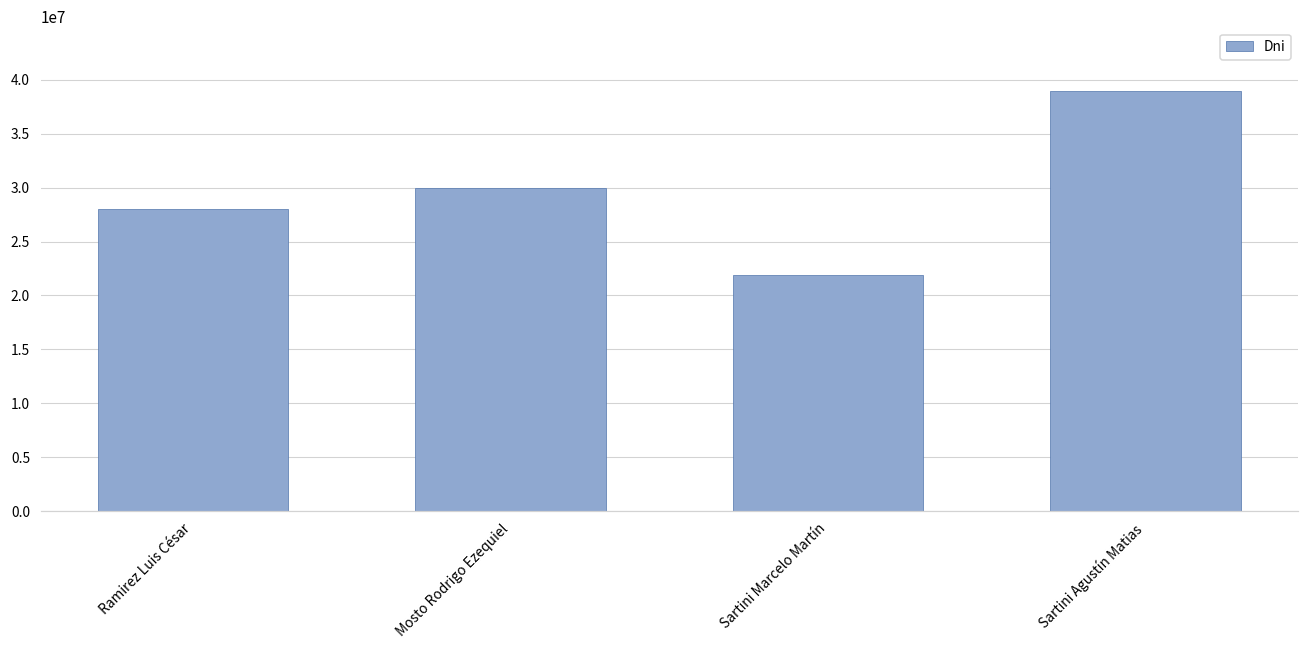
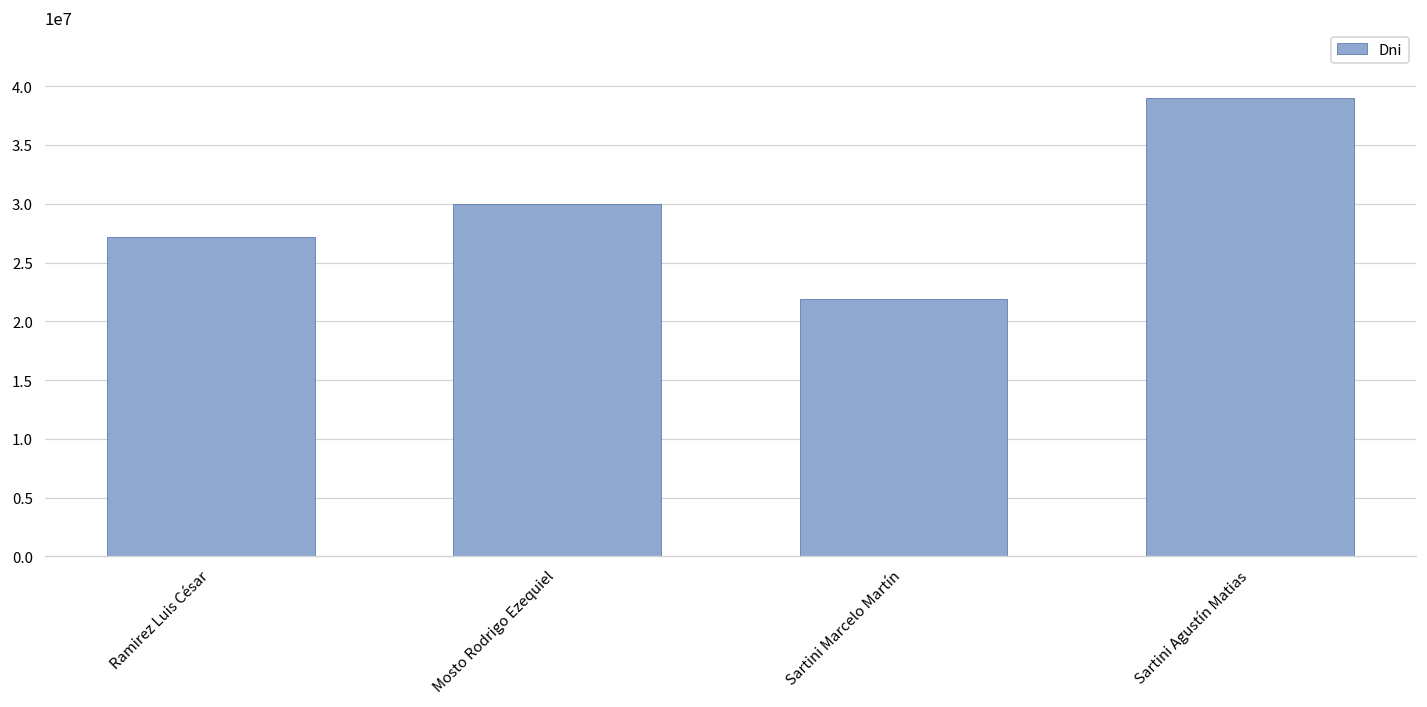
Ramirez Luis César: 28000000 -> 27000000
